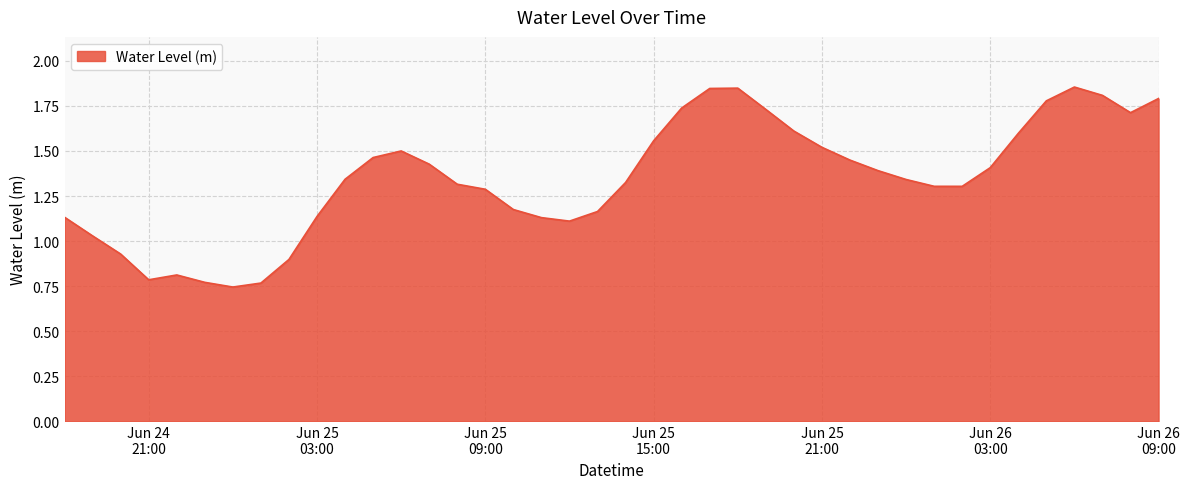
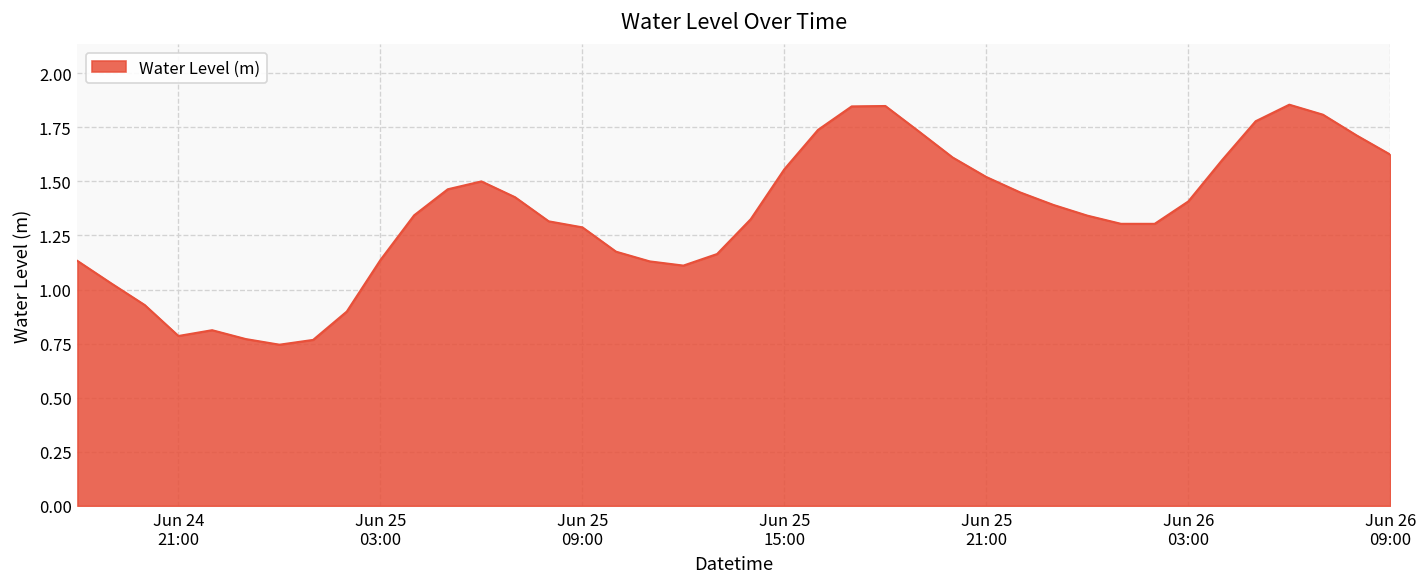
Jun 26 09:00: 1.79 -> 1.62
